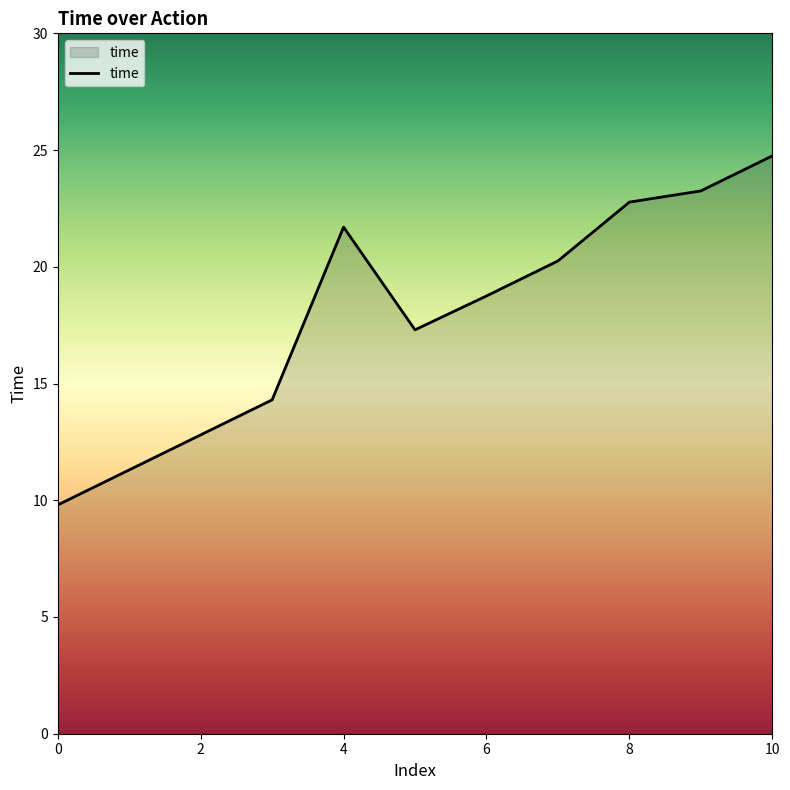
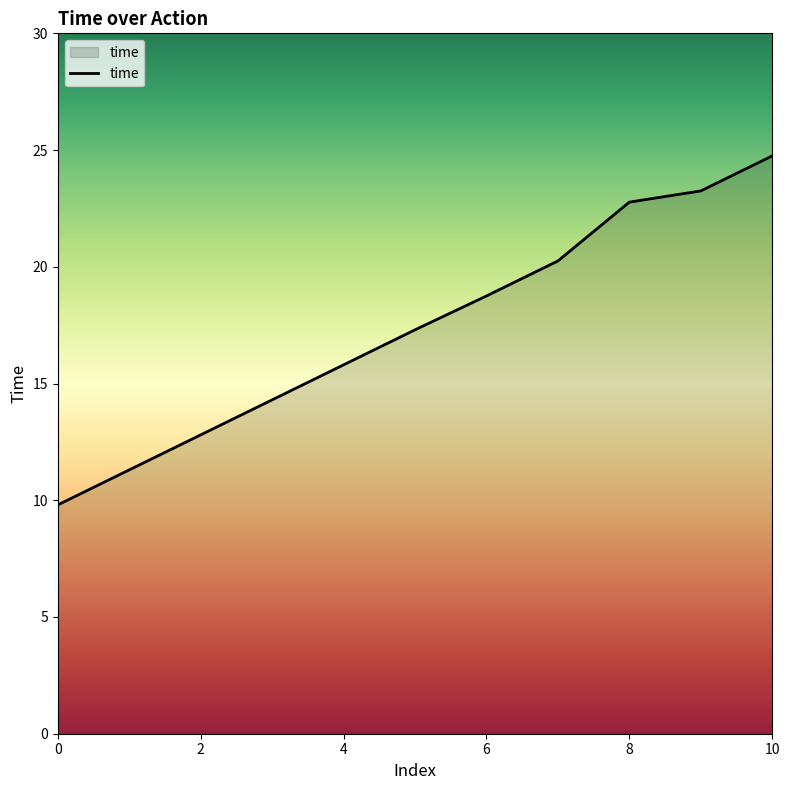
4: 21.7 -> 15.8
